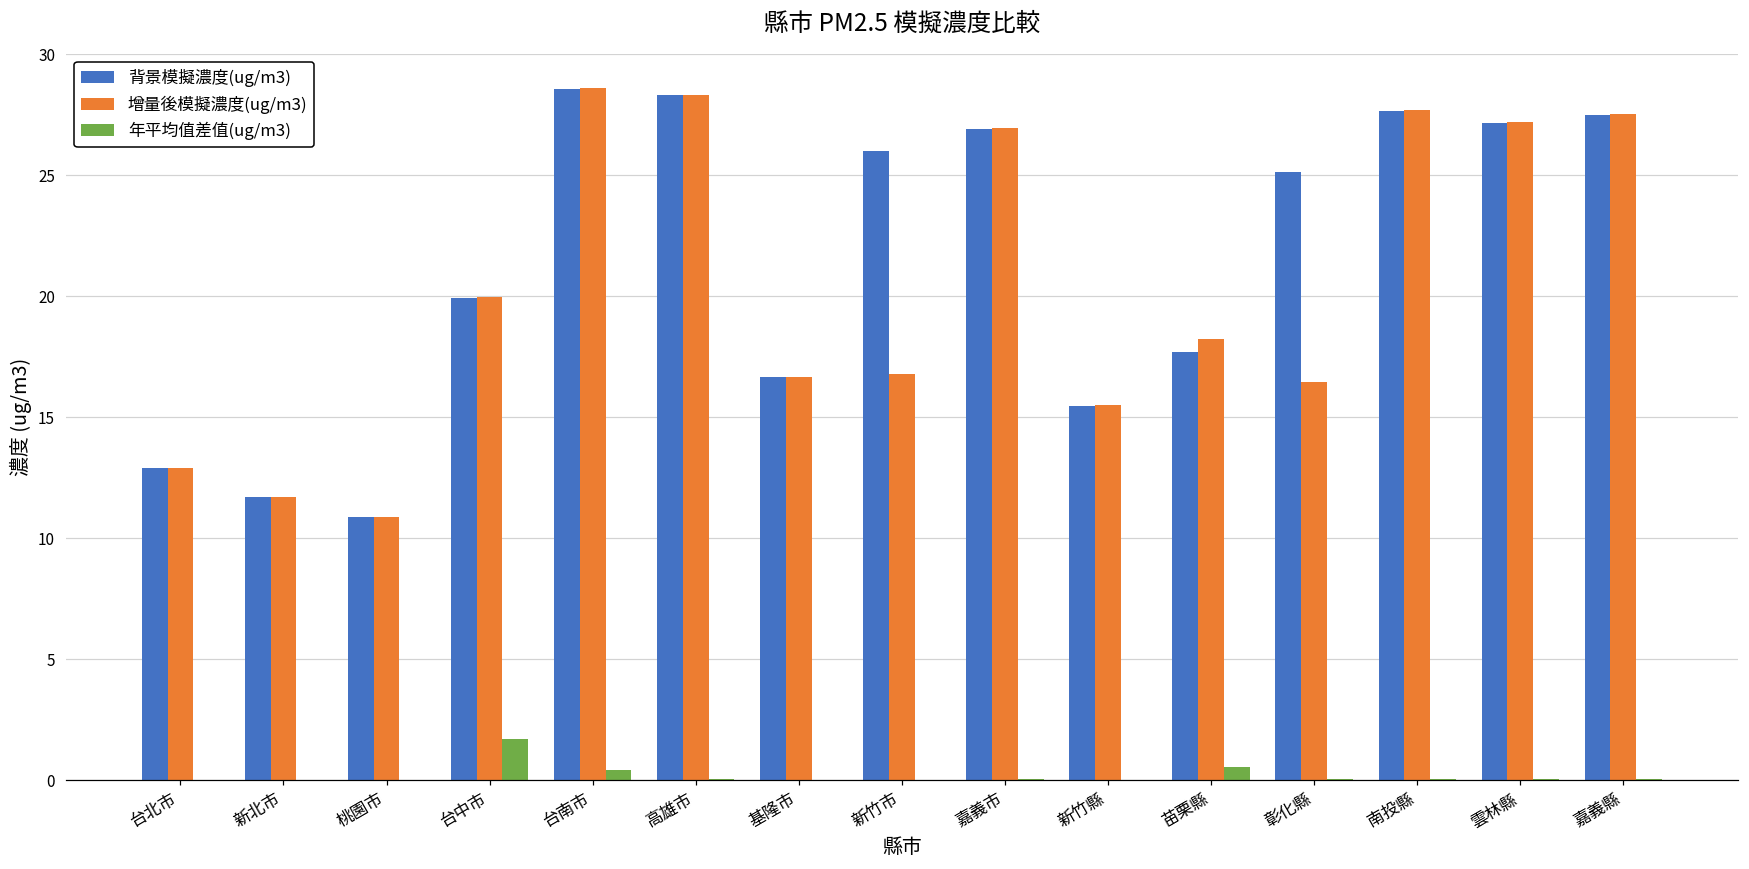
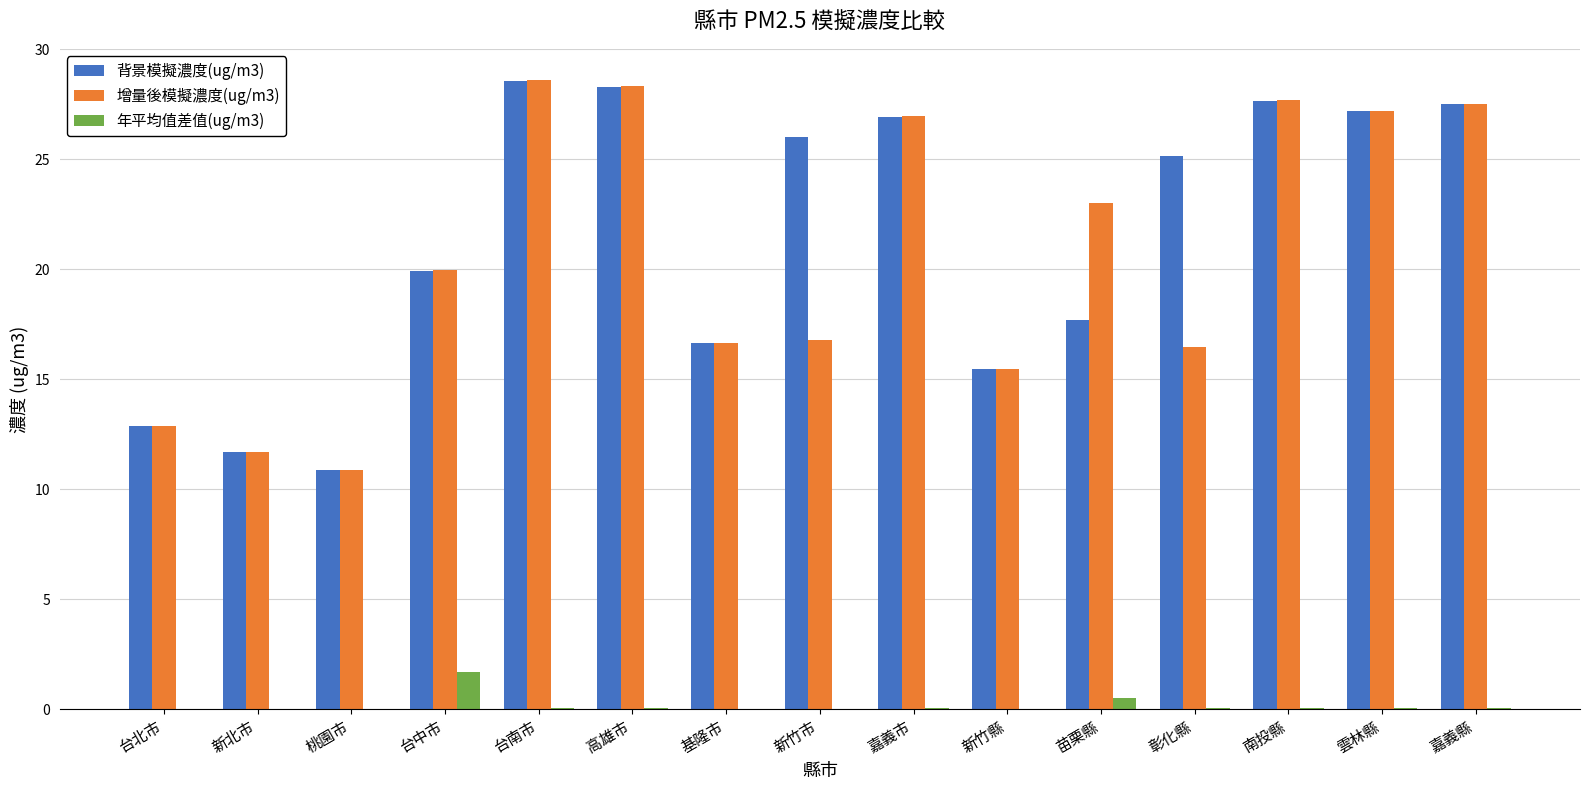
年平均值差值(ug/m3), 台南市: 0.4 -> 0.0
增量後模擬濃度(ug/m3), 苗栗縣: 18.2 -> 23.0
